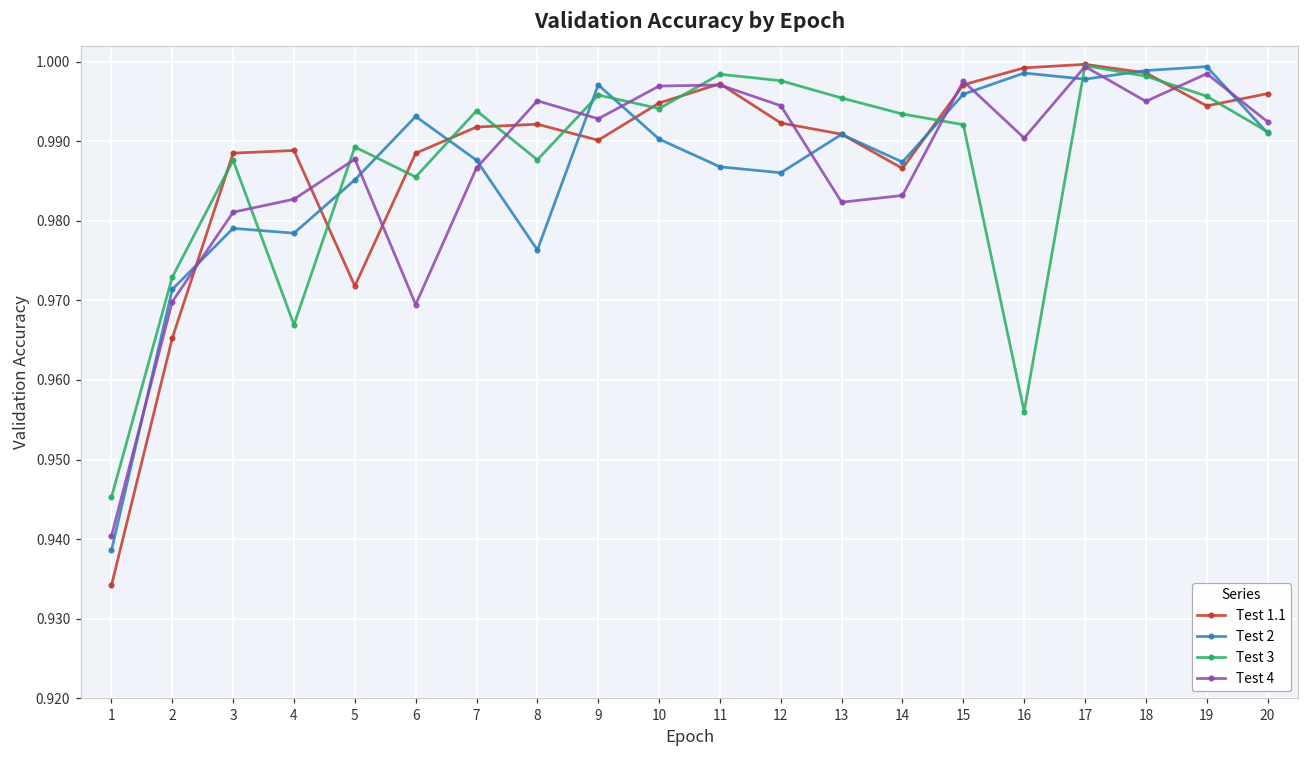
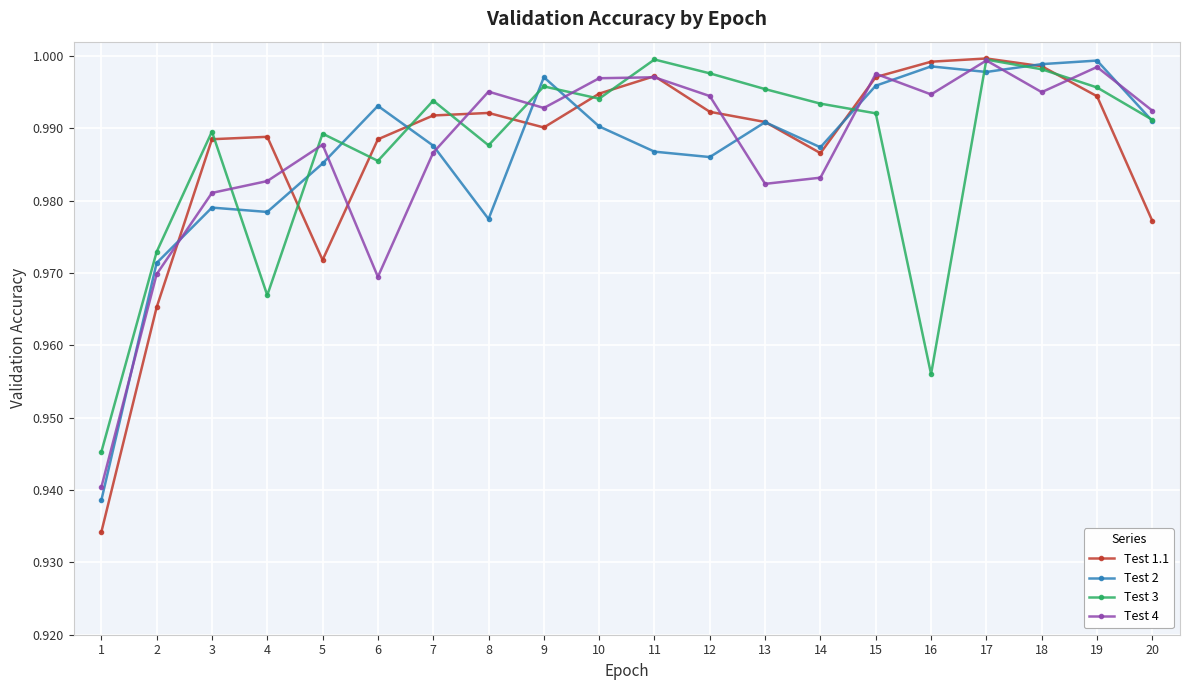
Test 3, 3: 0.988 -> 0.990
Test 2, 8: 0.976 -> 0.977
Test 3, 11: 0.998 -> 1.000
Test 4, 16: 0.990 -> 0.995
Test 1.1, 20: 0.996 -> 0.977
